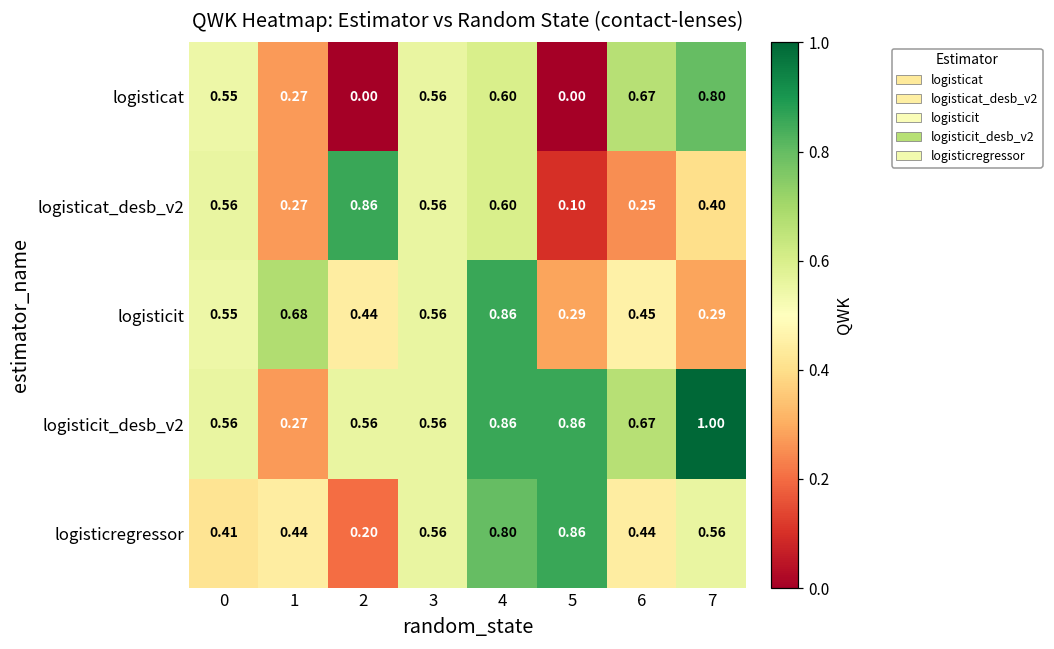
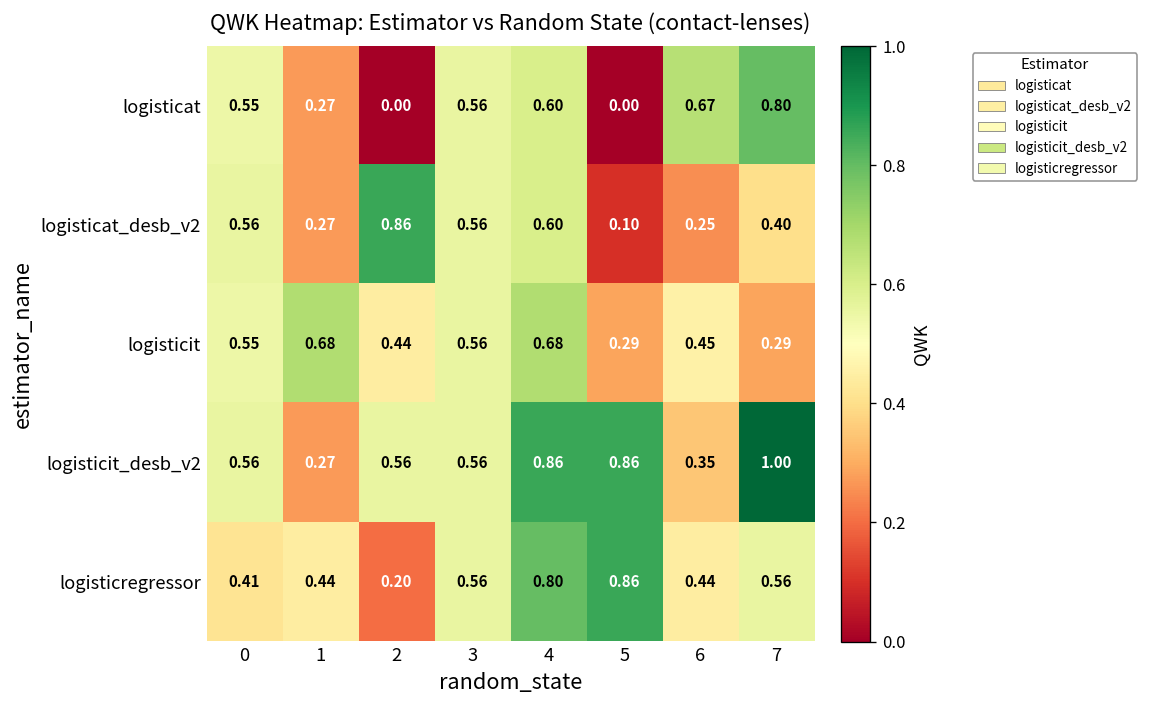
logisticit, 4: 0.86 -> 0.68
logisticit_desb_v2, 6: 0.67 -> 0.35
